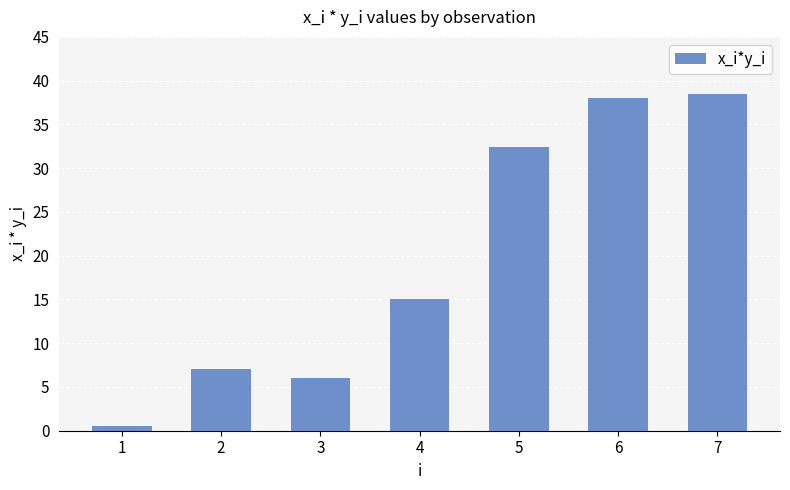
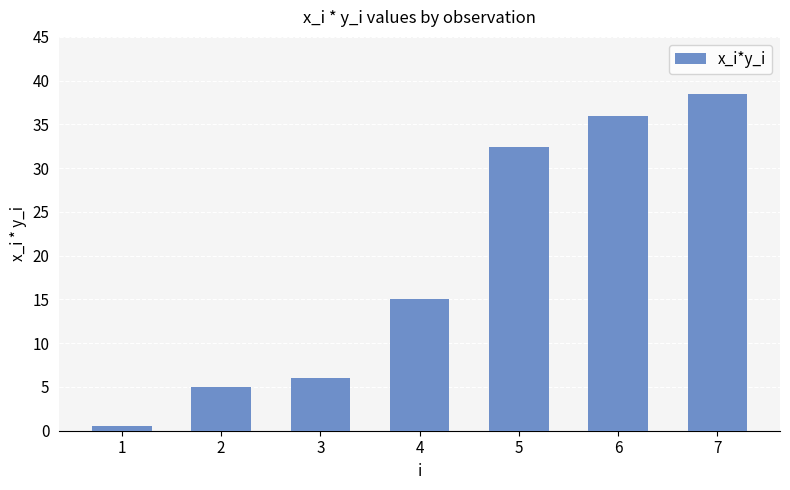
2: 7 -> 5
6: 38 -> 36
